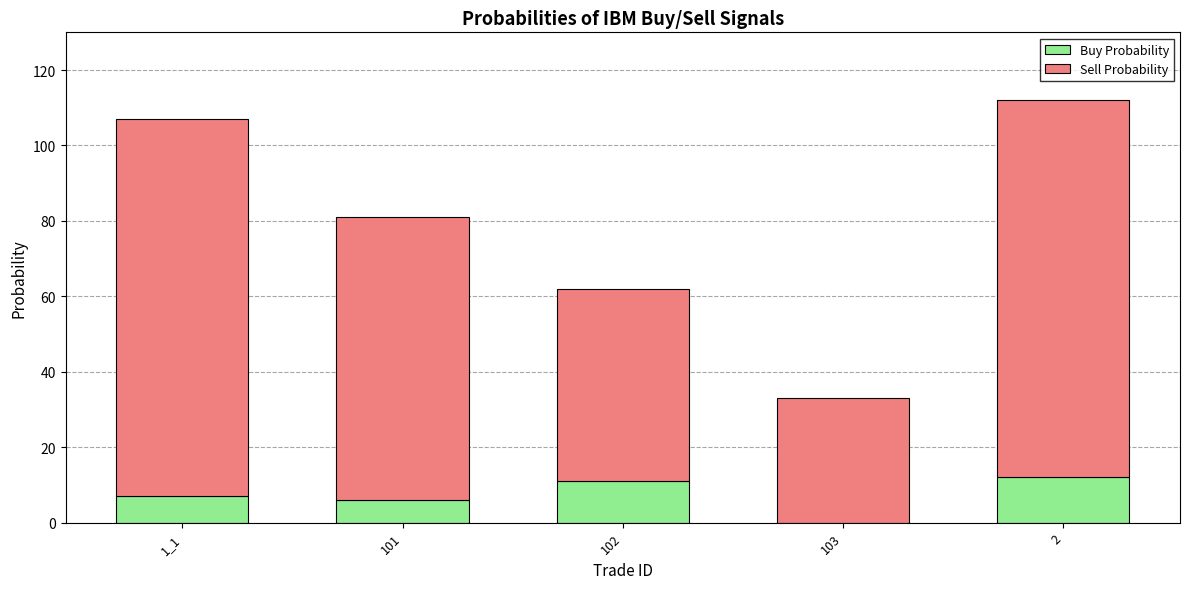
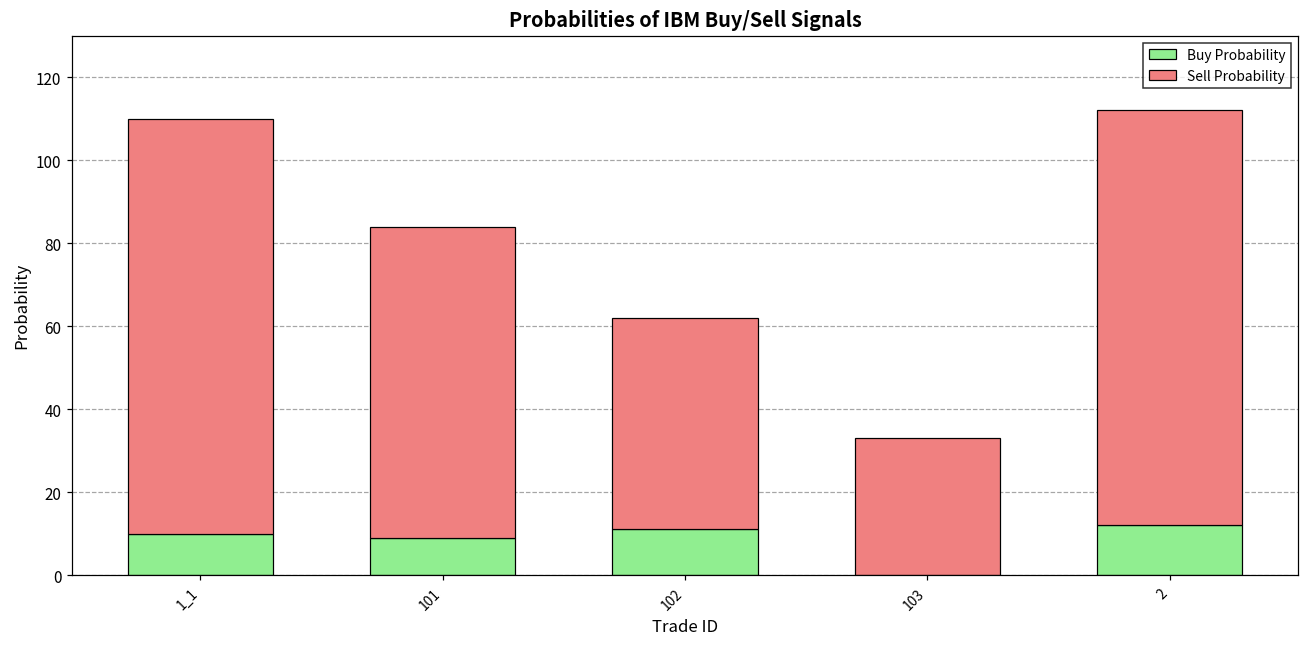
Buy Probability, 1_1: 7 -> 10
Buy Probability, 101: 6 -> 9
